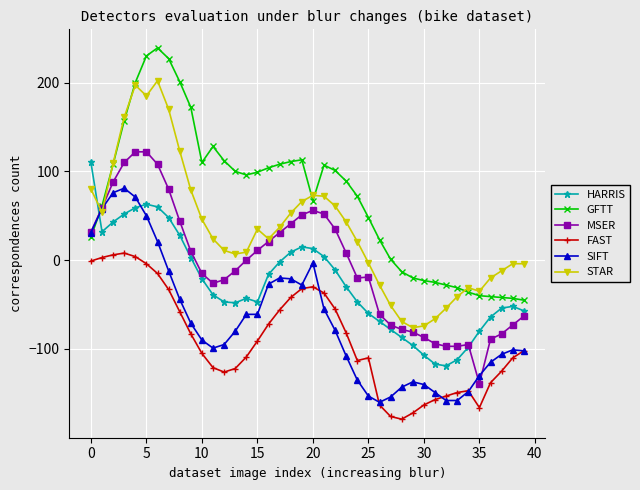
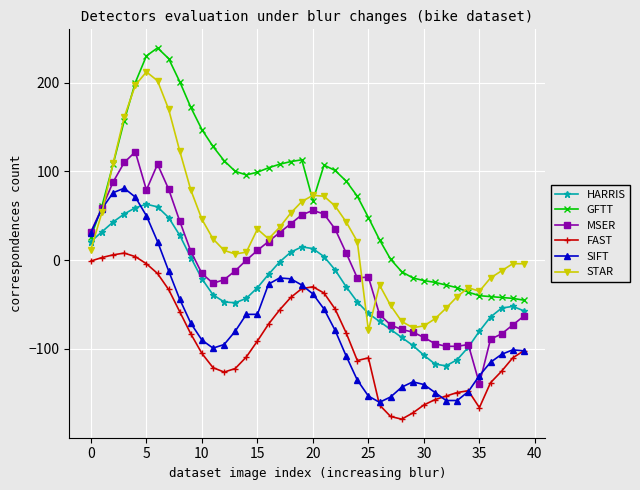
HARRIS, 0: 110 -> 20
STAR, 0: 80 -> 10
MSER, 5: 120 -> 80
STAR, 5: 190 -> 210
GFTT, 10: 110 -> 150
HARRIS, 15: -50 -> -30
SIFT, 20: 0 -> -40
STAR, 25: 0 -> -80
